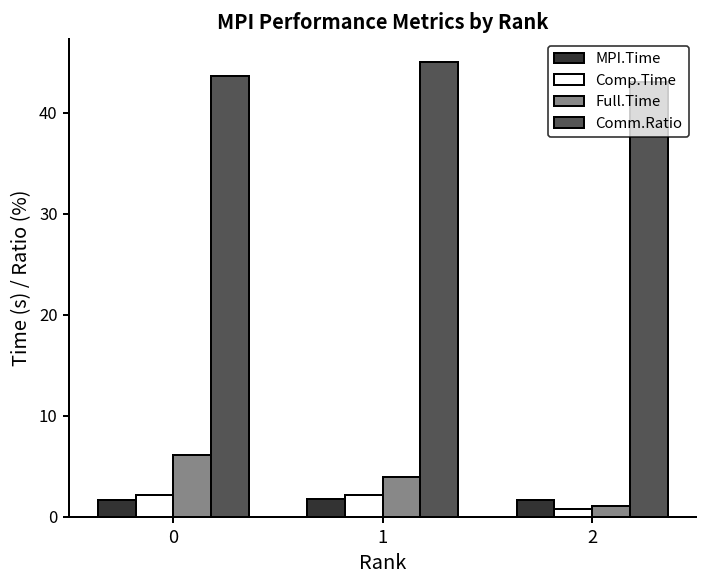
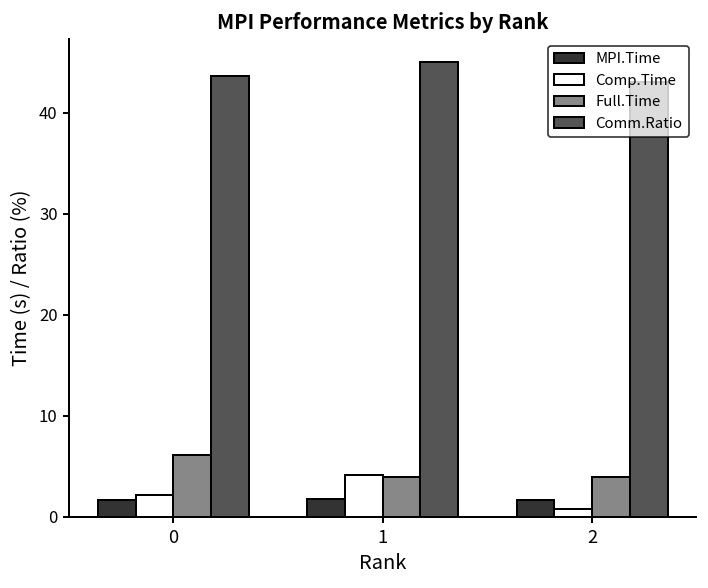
Comp.Time, 1: 2 -> 4
Full.Time, 2: 1 -> 4
